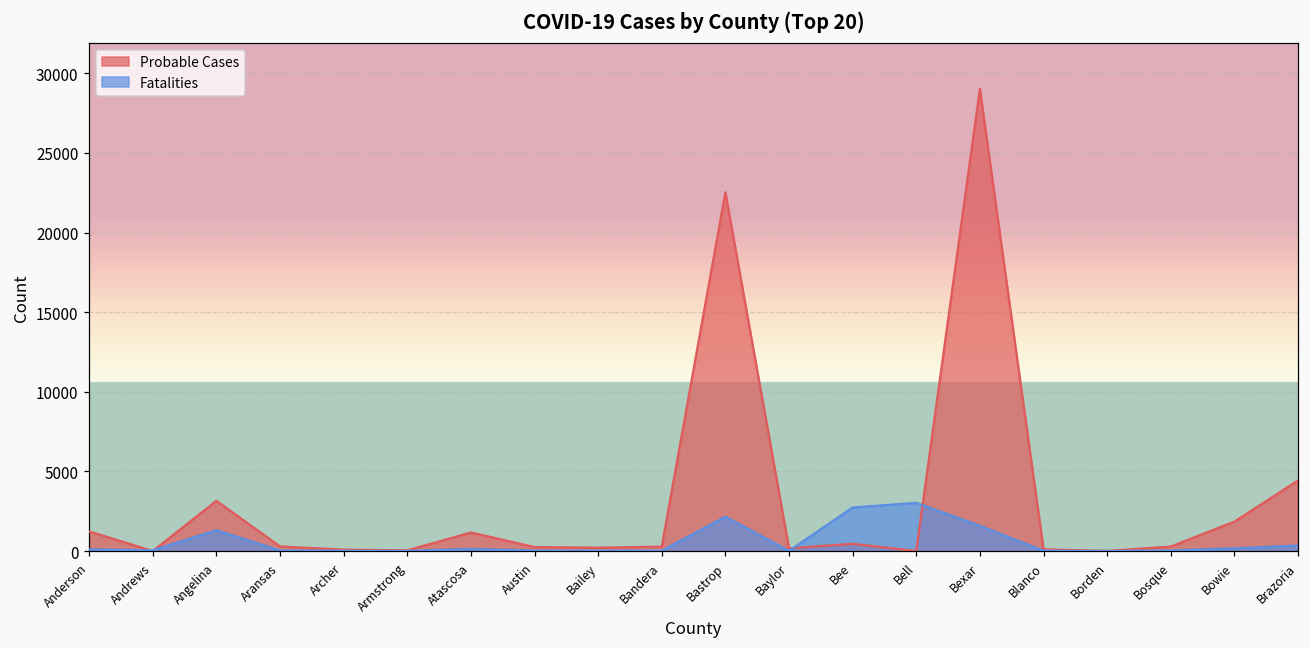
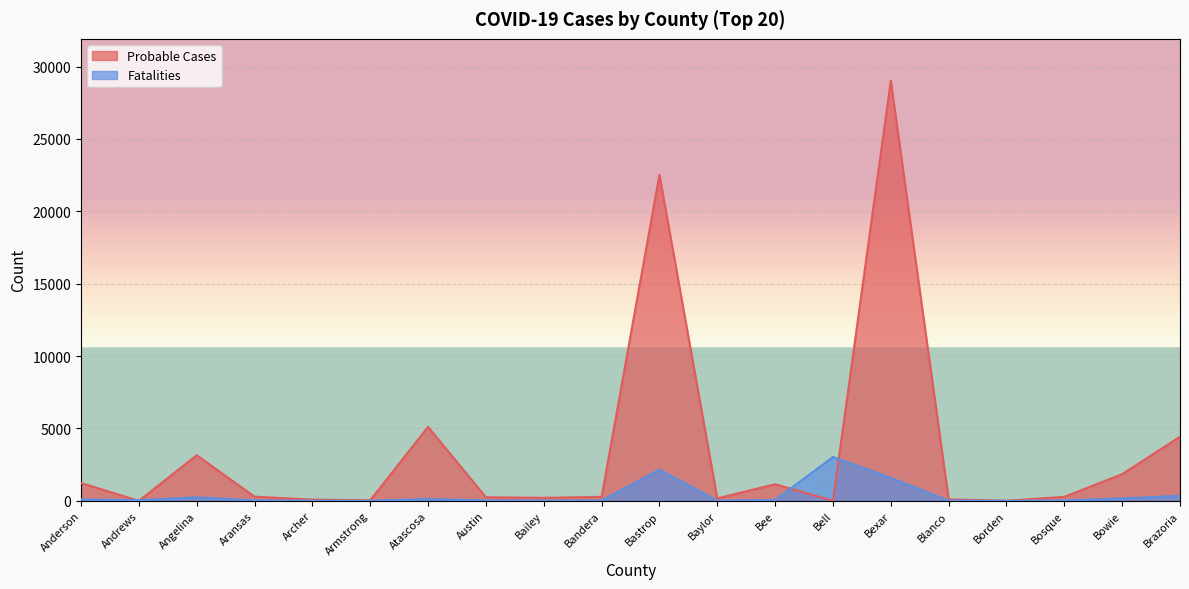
Fatalities, Angelina: 1300 -> 200
Probable Cases, Atascosa: 1200 -> 5100
Probable Cases, Bee: 500 -> 1100
Fatalities, Bee: 2700 -> 100
